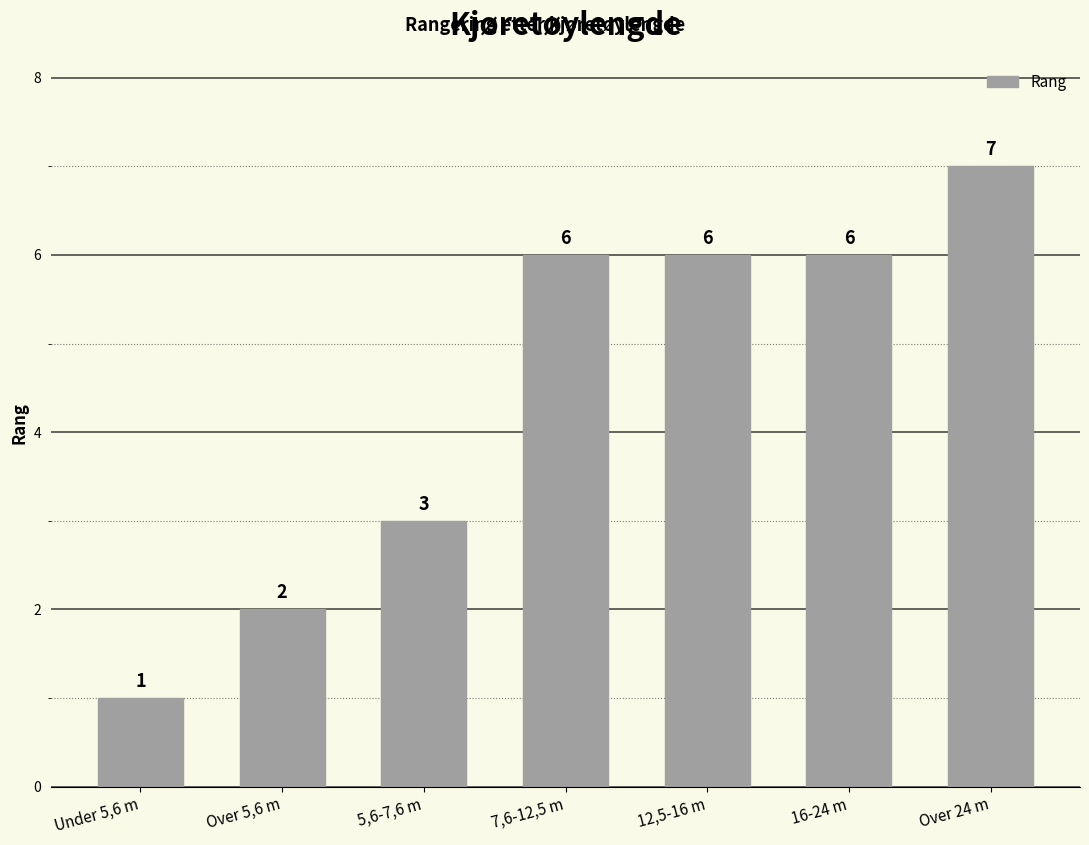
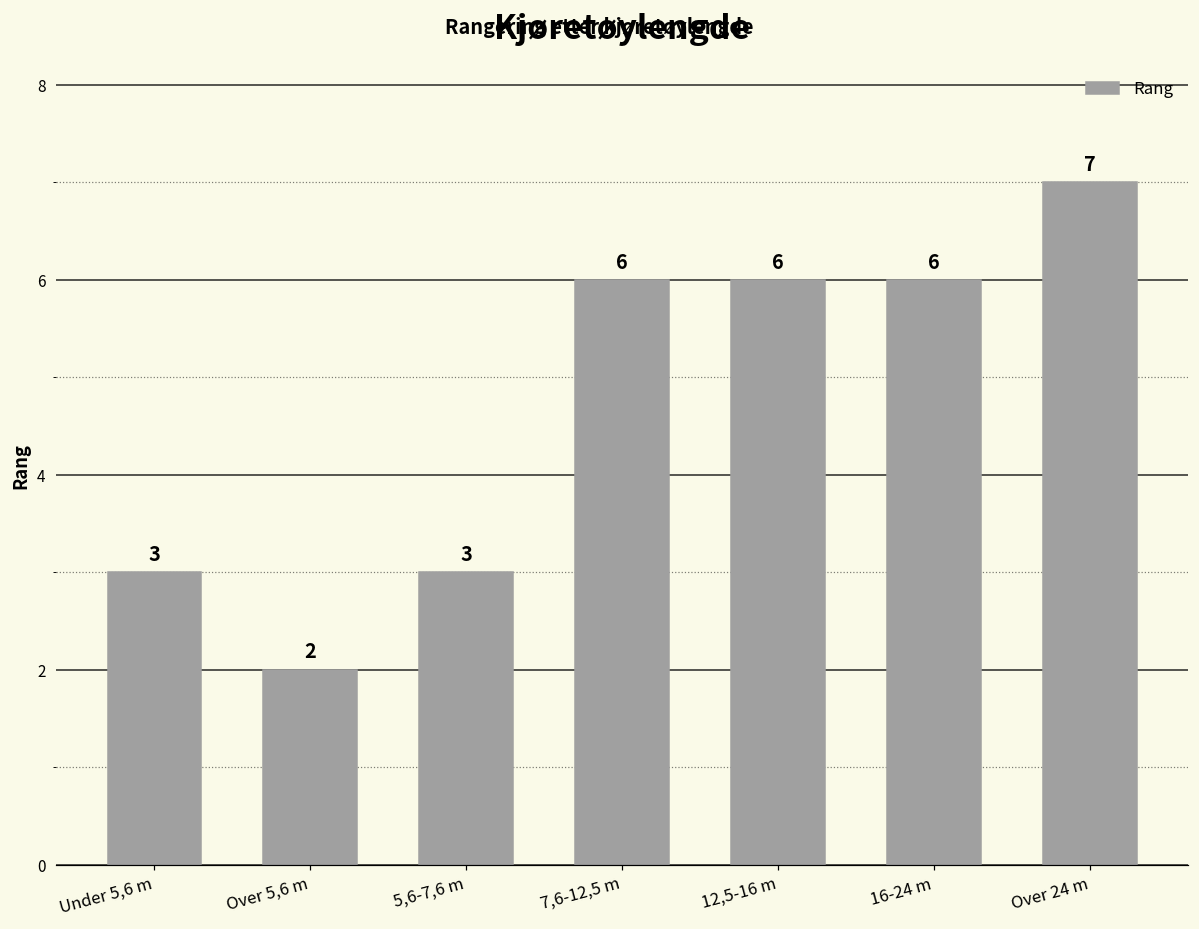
Under 5,6 m: 1 -> 3
